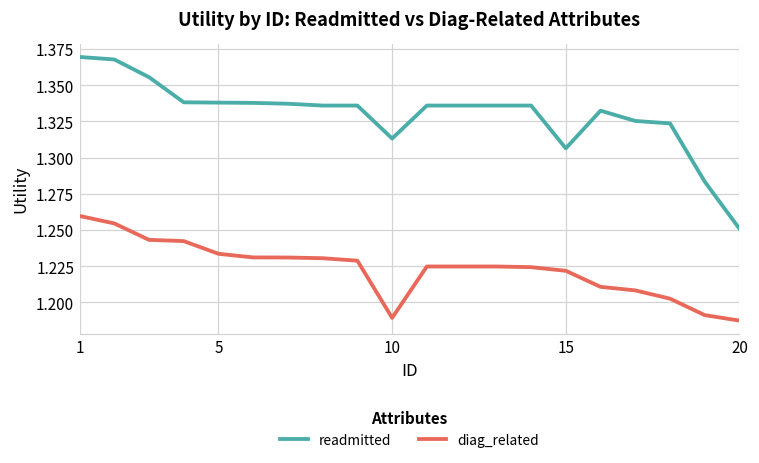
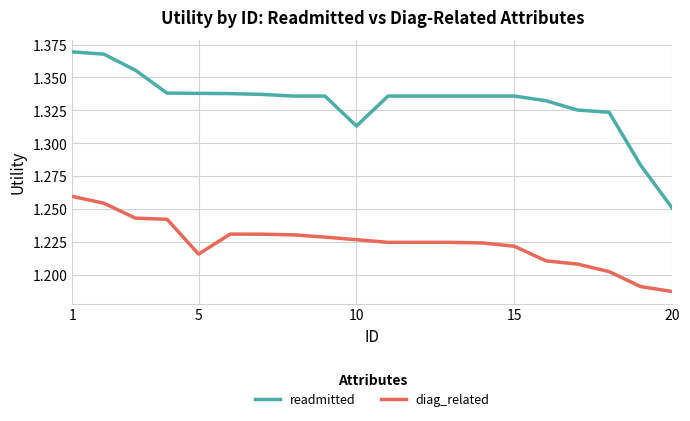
diag_related, 5: 1.234 -> 1.216
diag_related, 10: 1.189 -> 1.227
readmitted, 15: 1.306 -> 1.336
